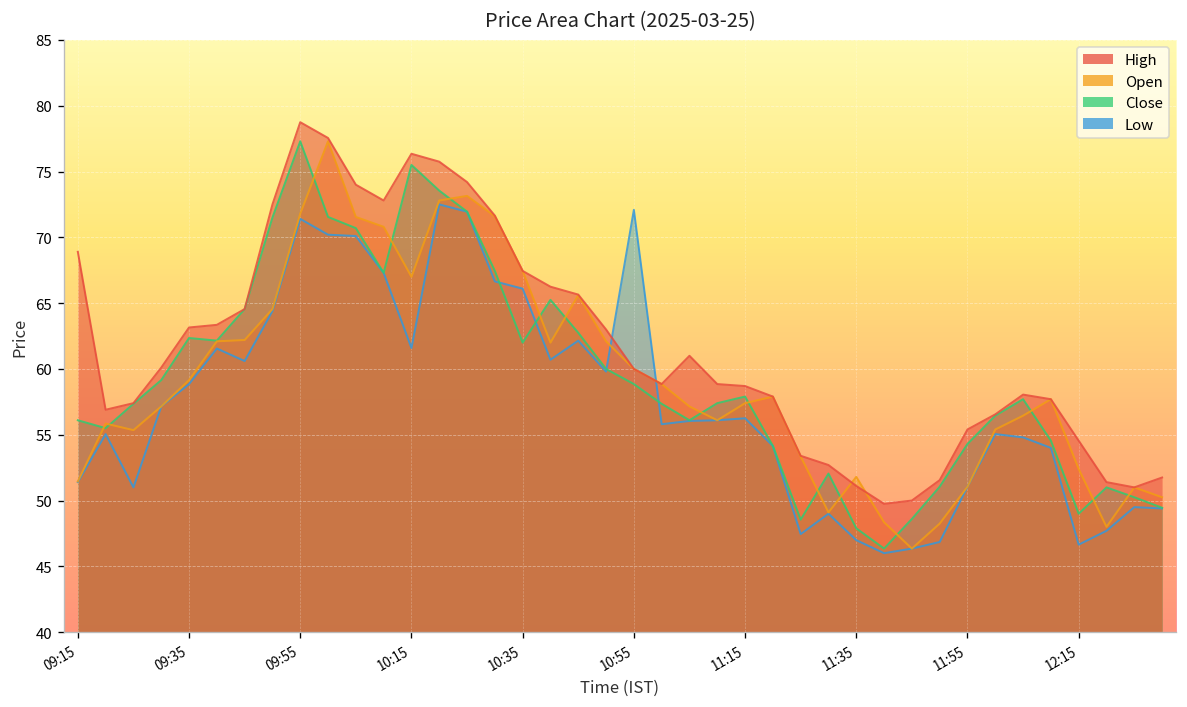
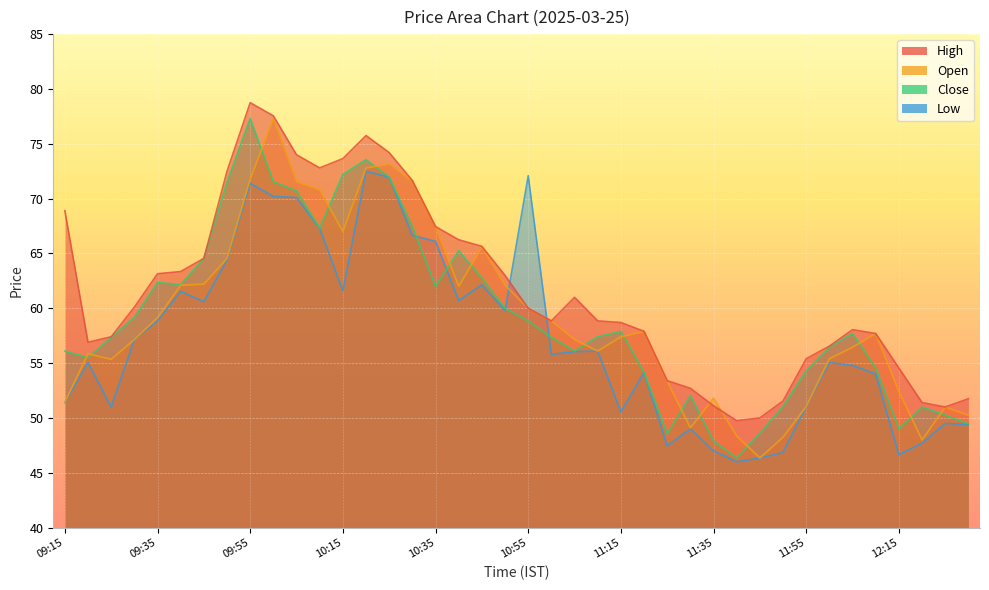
Close, 10:15: 75.5 -> 72.2
High, 10:15: 76.4 -> 73.7
Low, 11:15: 56.3 -> 50.6
